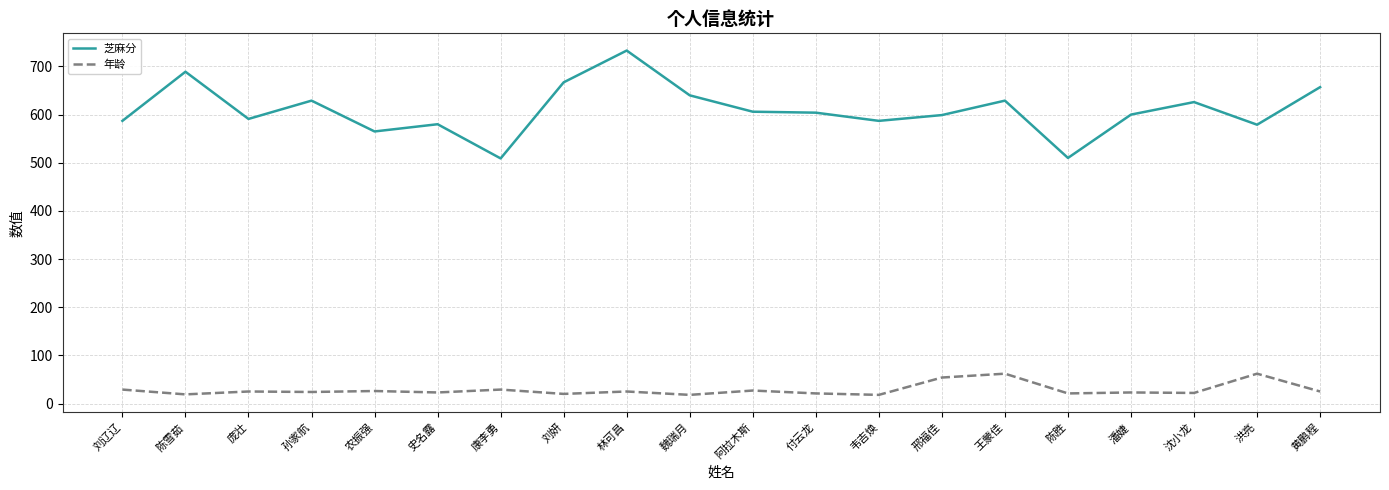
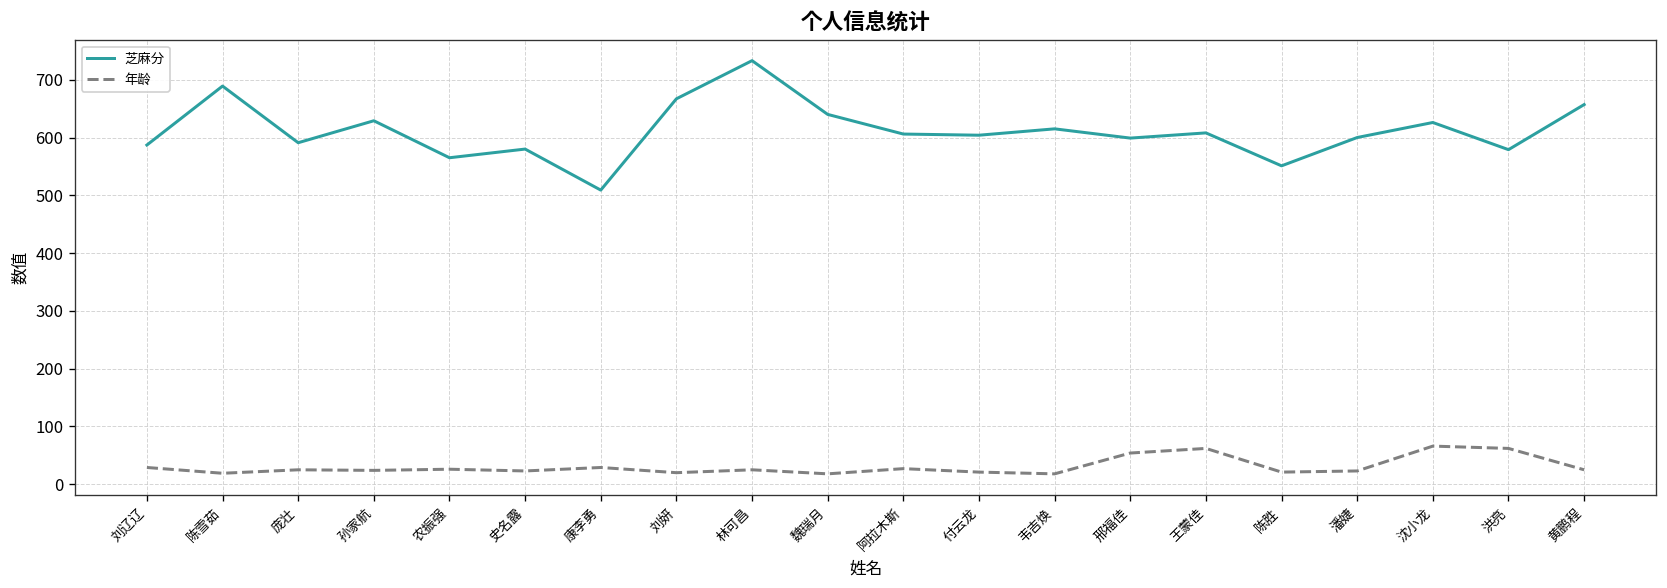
芝麻分, 韦吉焕: 590 -> 620
芝麻分, 王蒙佳: 630 -> 610
芝麻分, 陈胜: 510 -> 550
年龄, 沈小龙: 20 -> 70
